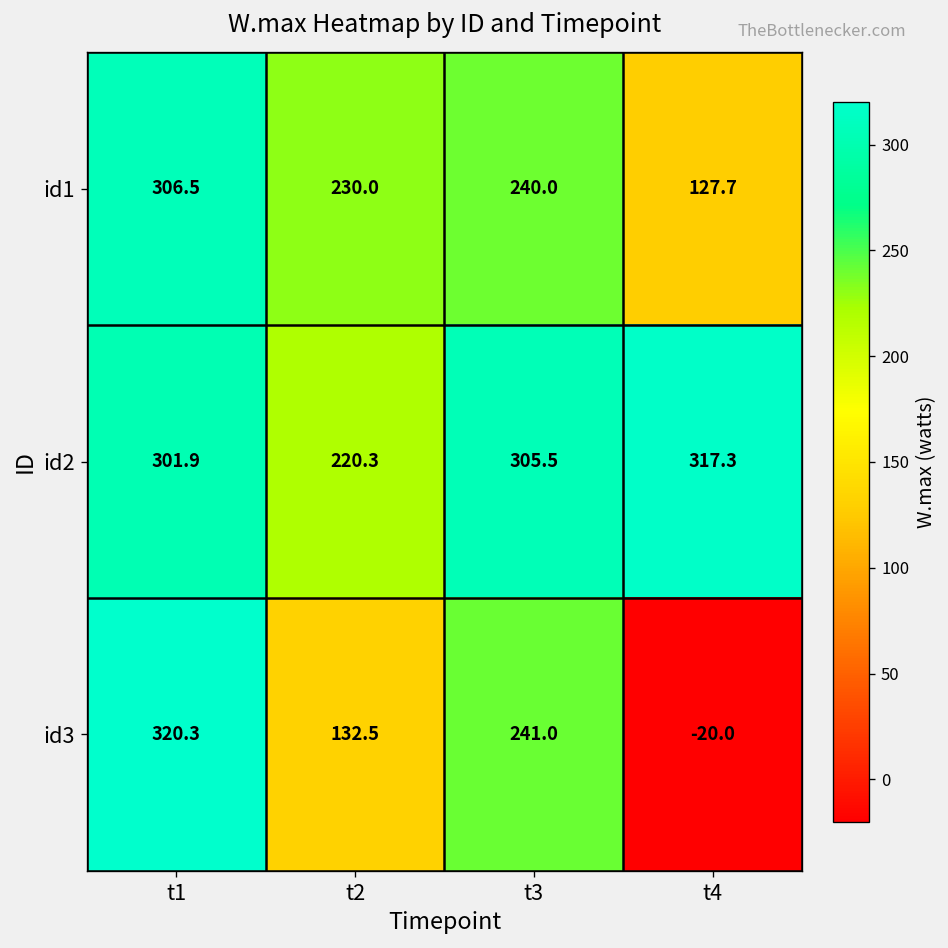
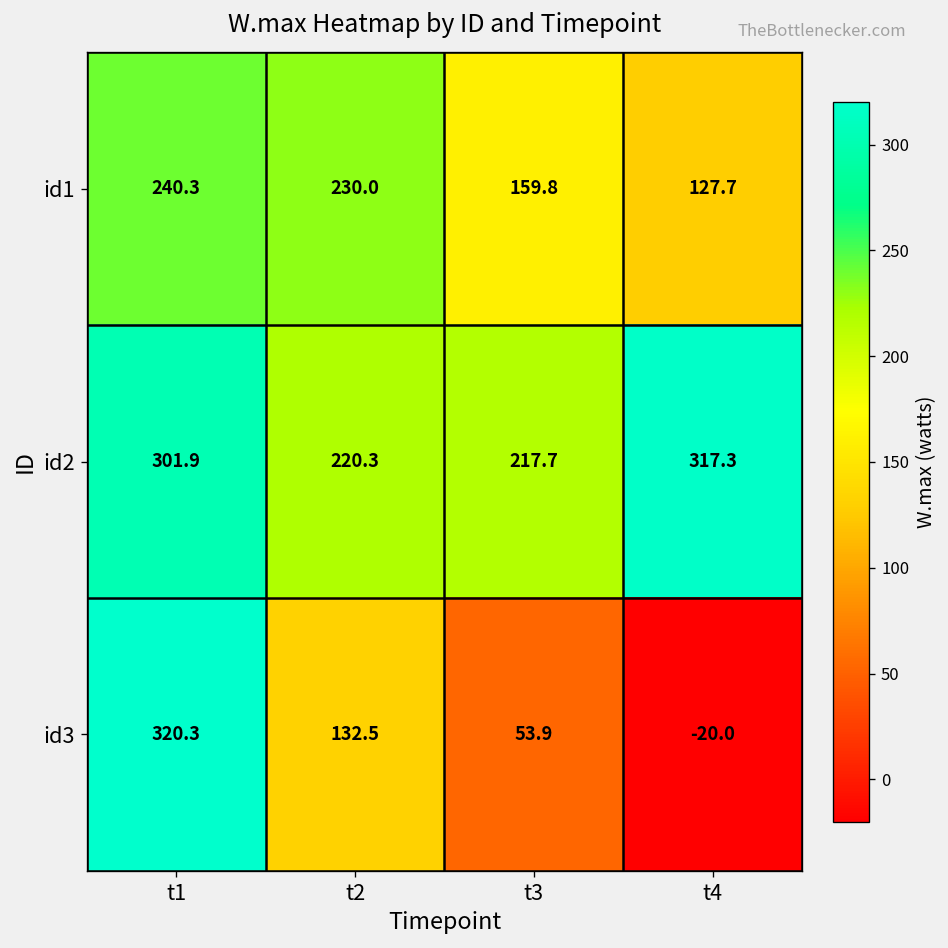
id1, t1: 306.5 -> 240.3
id1, t3: 240.0 -> 159.8
id2, t3: 305.5 -> 217.7
id3, t3: 241.0 -> 53.9
